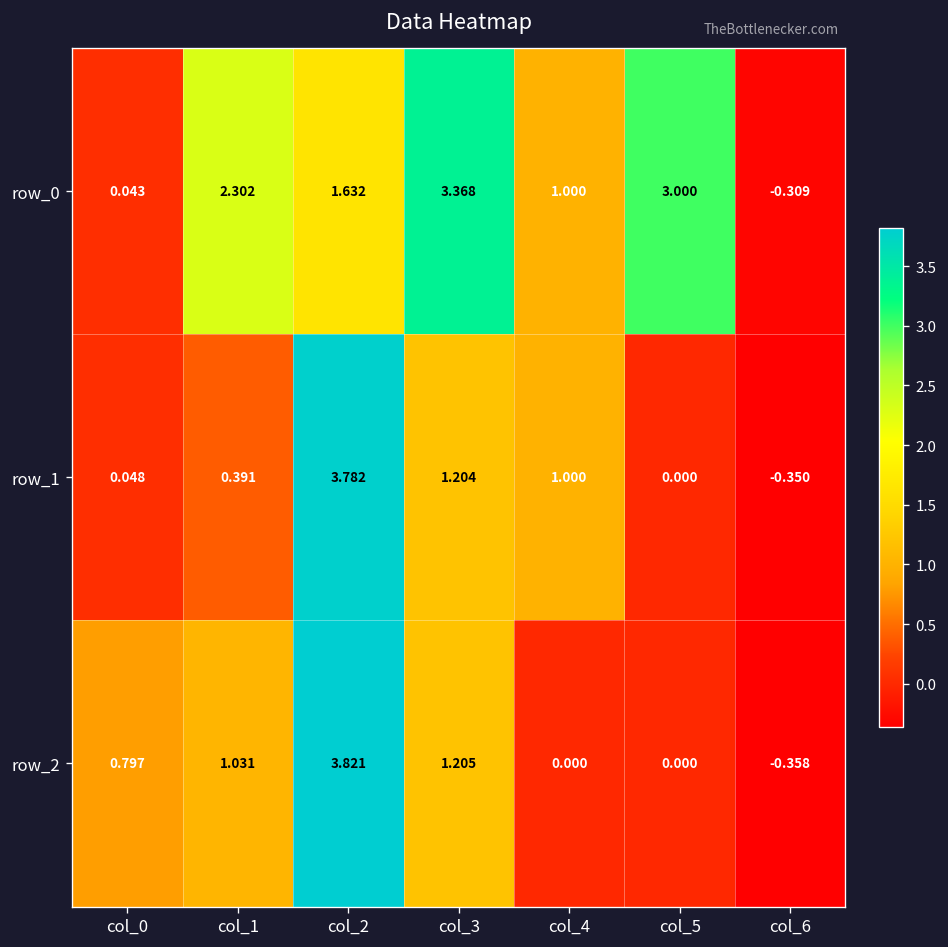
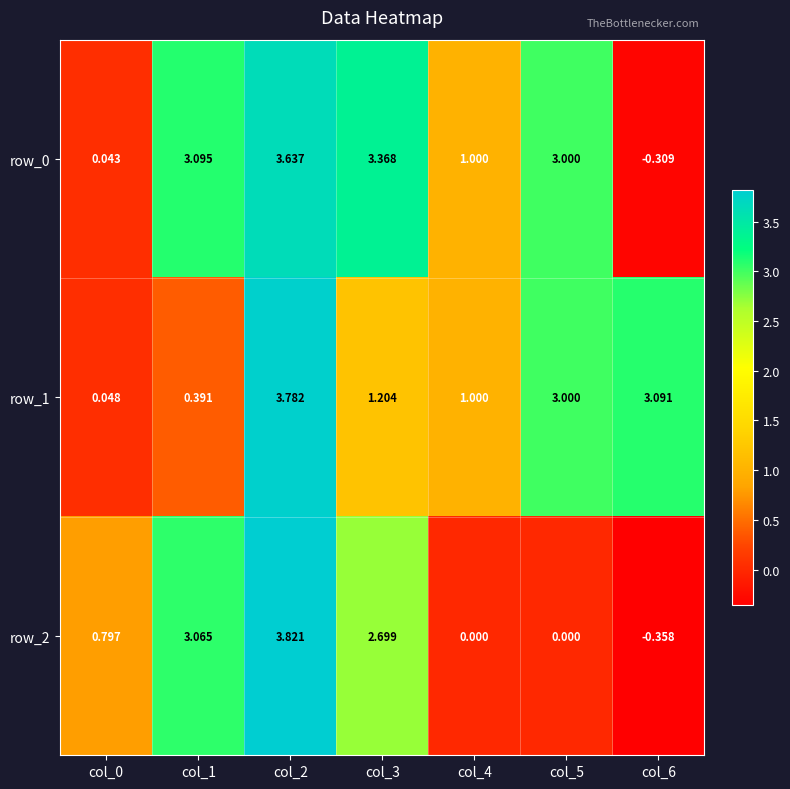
row_0, col_1: 2.302 -> 3.095
row_0, col_2: 1.632 -> 3.637
row_1, col_5: 0.000 -> 3.000
row_1, col_6: -0.350 -> 3.091
row_2, col_1: 1.031 -> 3.065
row_2, col_3: 1.205 -> 2.699
